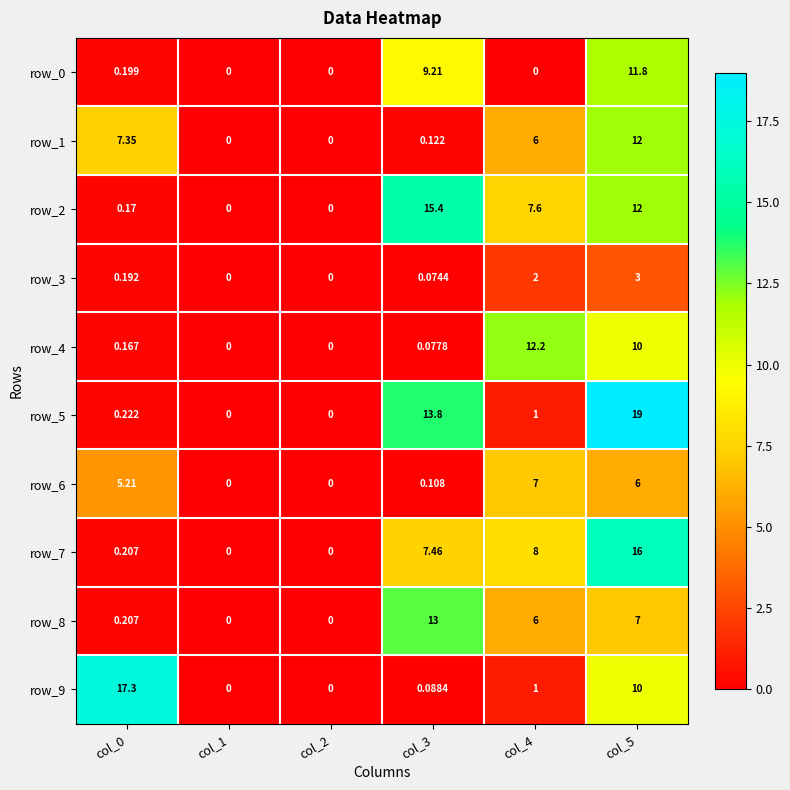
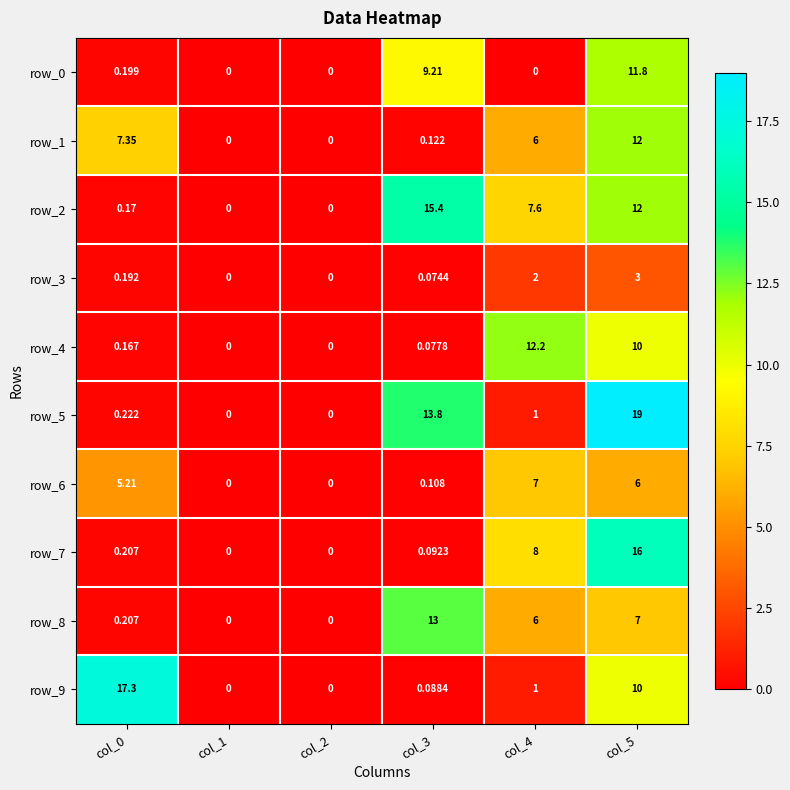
row_7, col_3: 7.46 -> 0.0923
